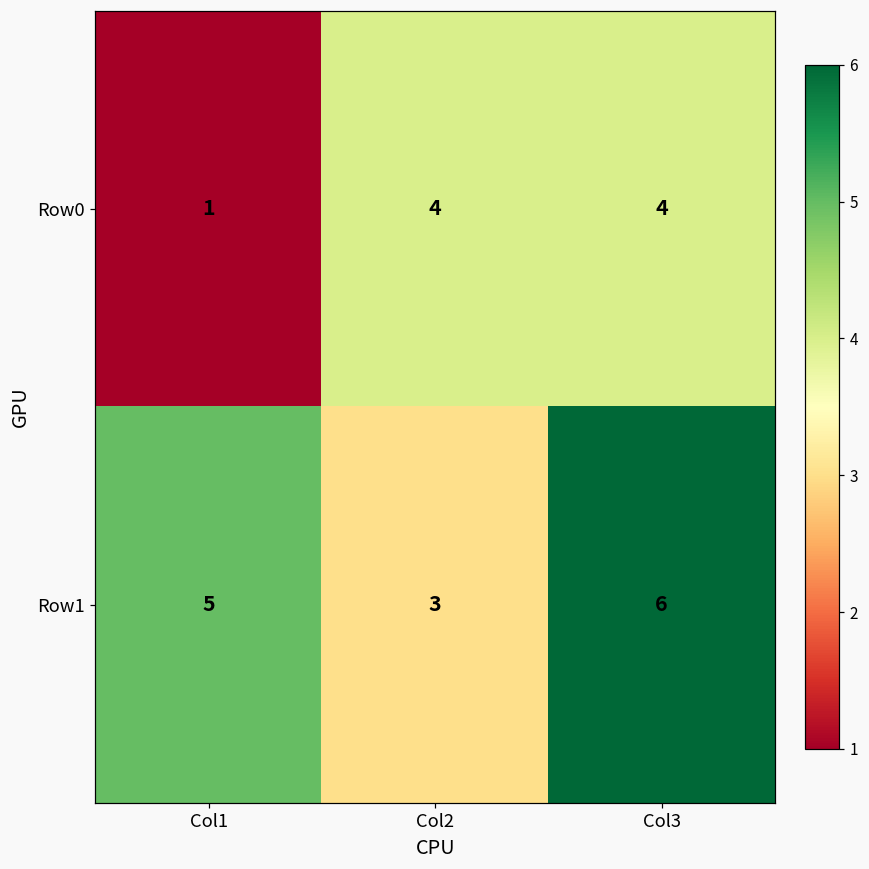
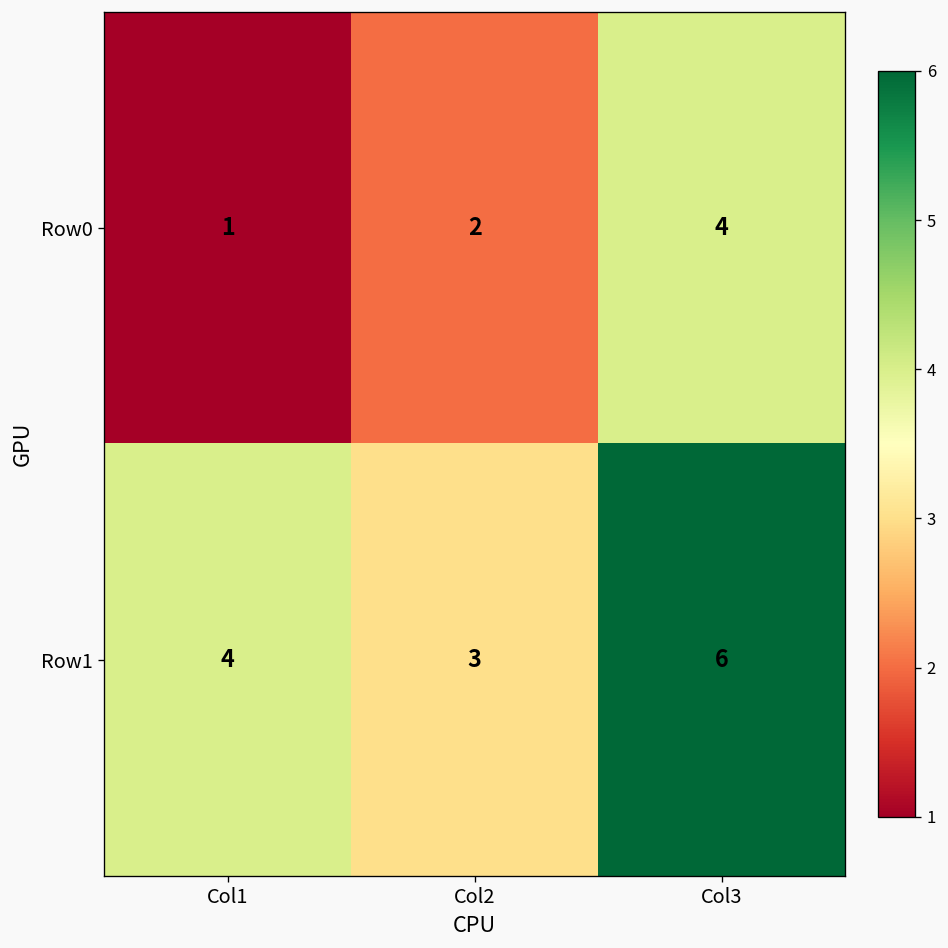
Row0, Col2: 4 -> 2
Row1, Col1: 5 -> 4
